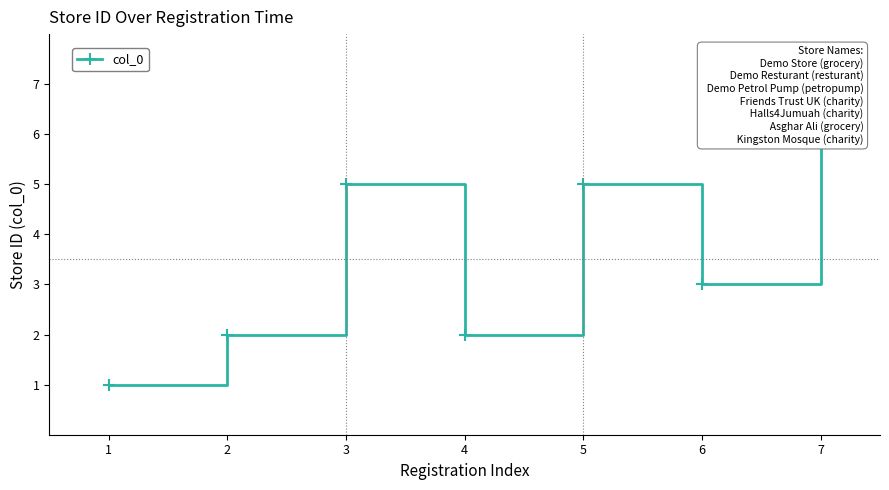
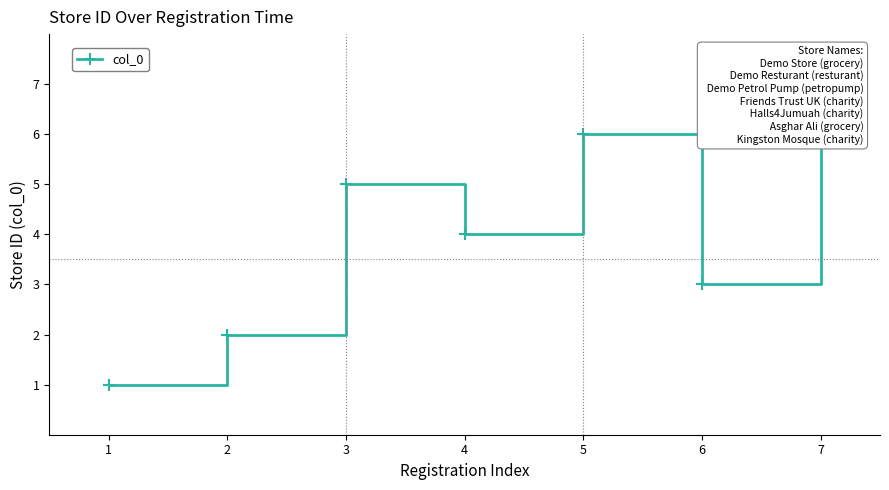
4: 2 -> 4
5: 5 -> 6
